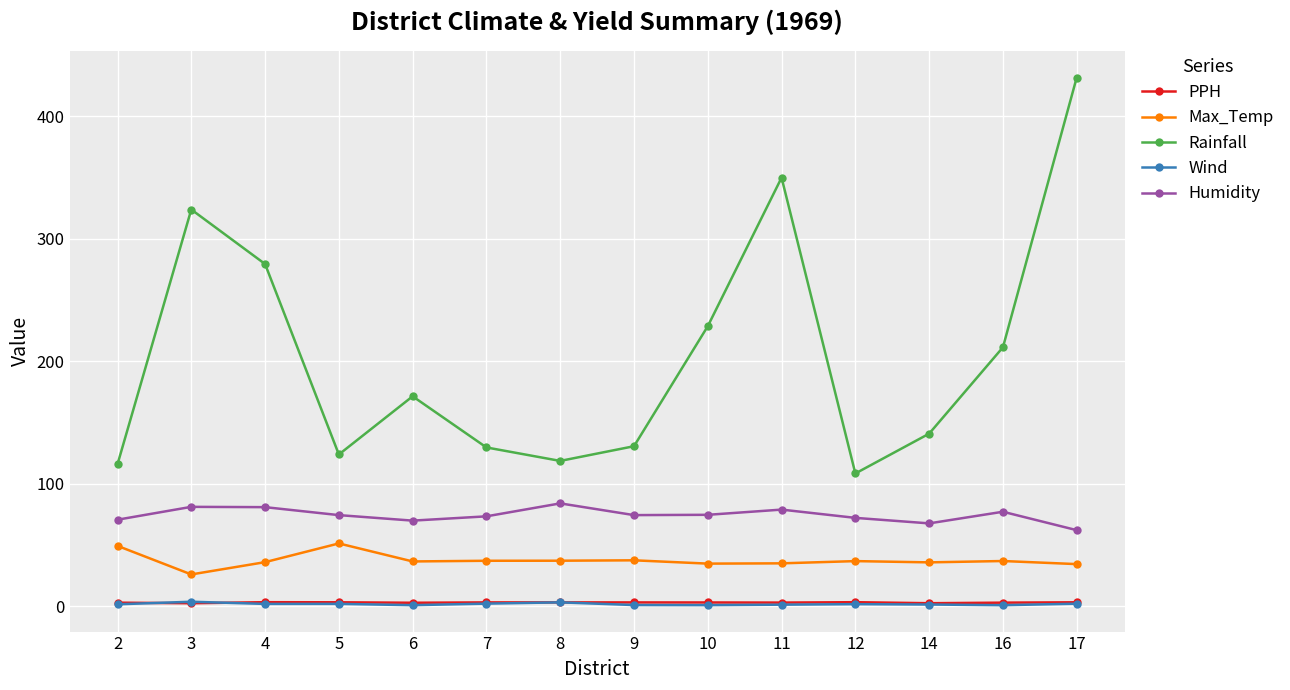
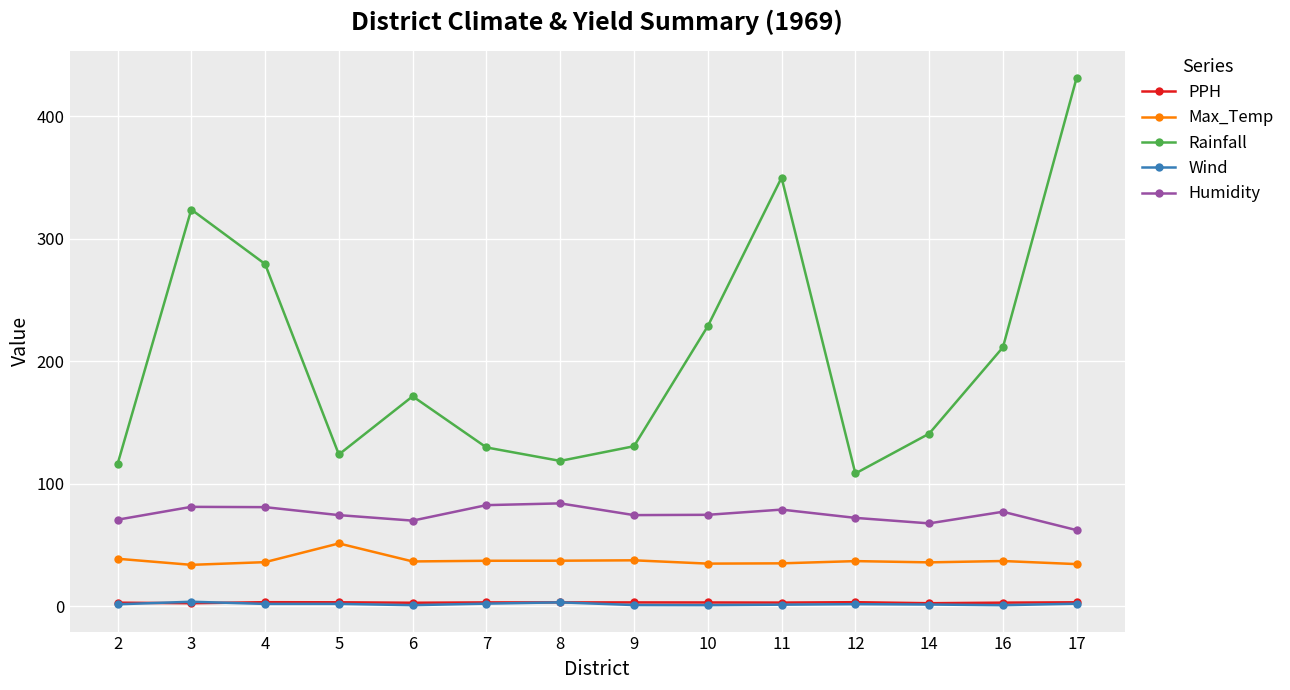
Max_Temp, 2: 49 -> 39
Max_Temp, 3: 26 -> 34
Humidity, 7: 73 -> 82
